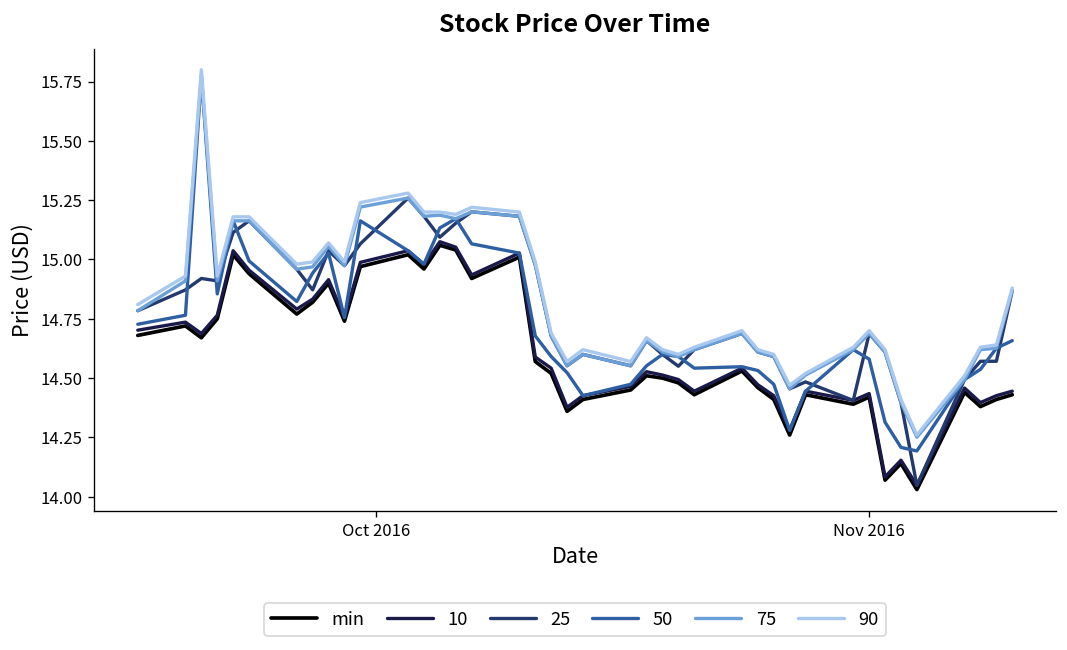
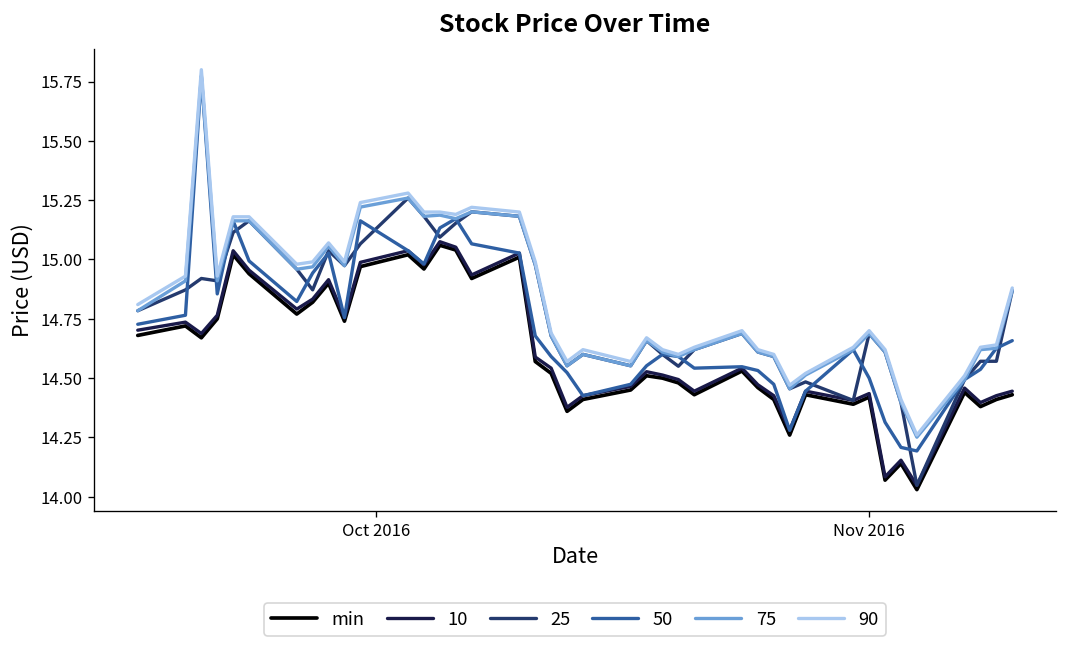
50, Nov 2016: 14.58 -> 14.50
